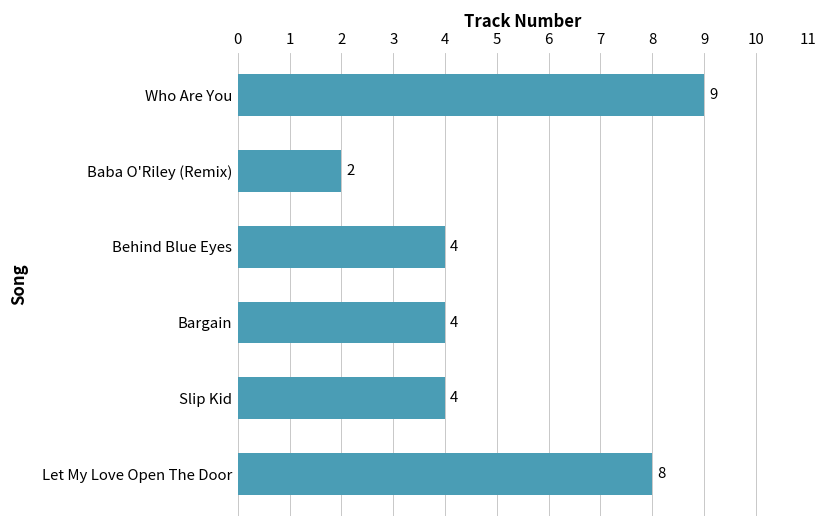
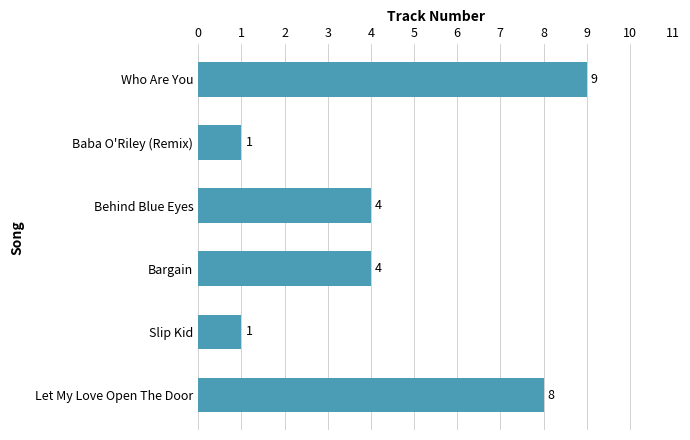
Baba O'Riley (Remix): 2 -> 1
Slip Kid: 4 -> 1
